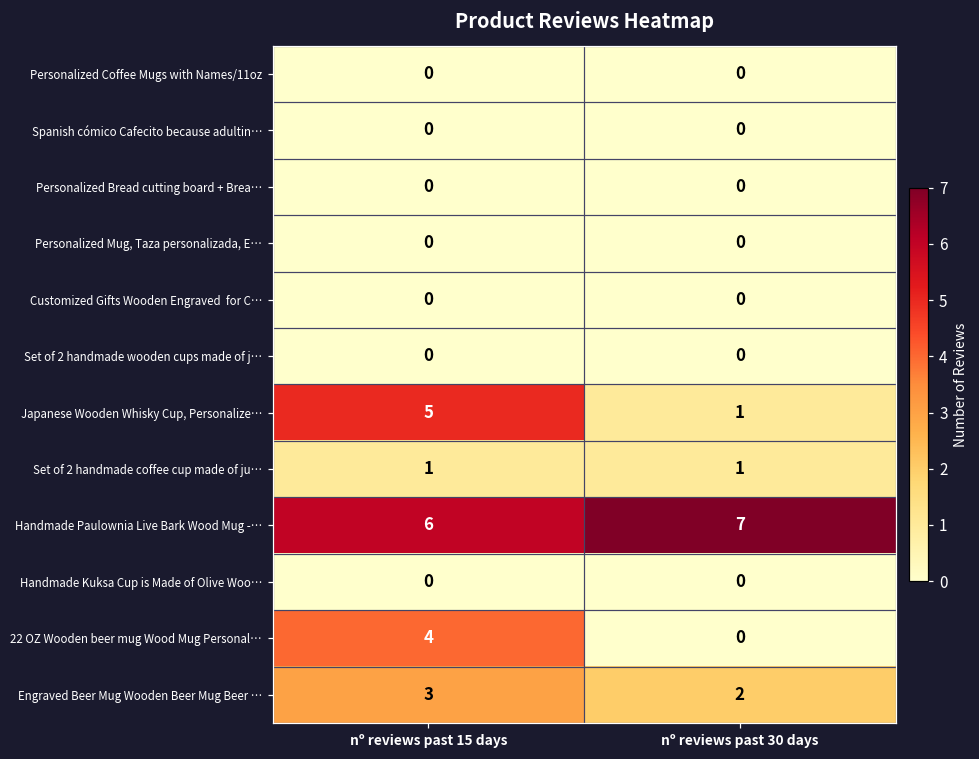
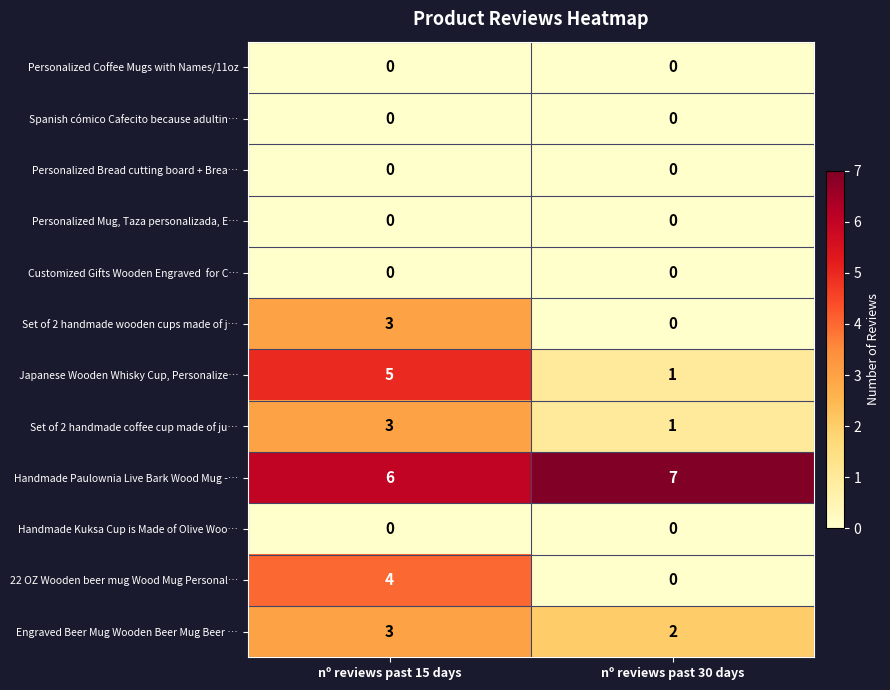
Set of 2 handmade wooden cups made of j…, nº reviews past 15 days: 0 -> 3
Set of 2 handmade coffee cup made of ju…, nº reviews past 15 days: 1 -> 3
